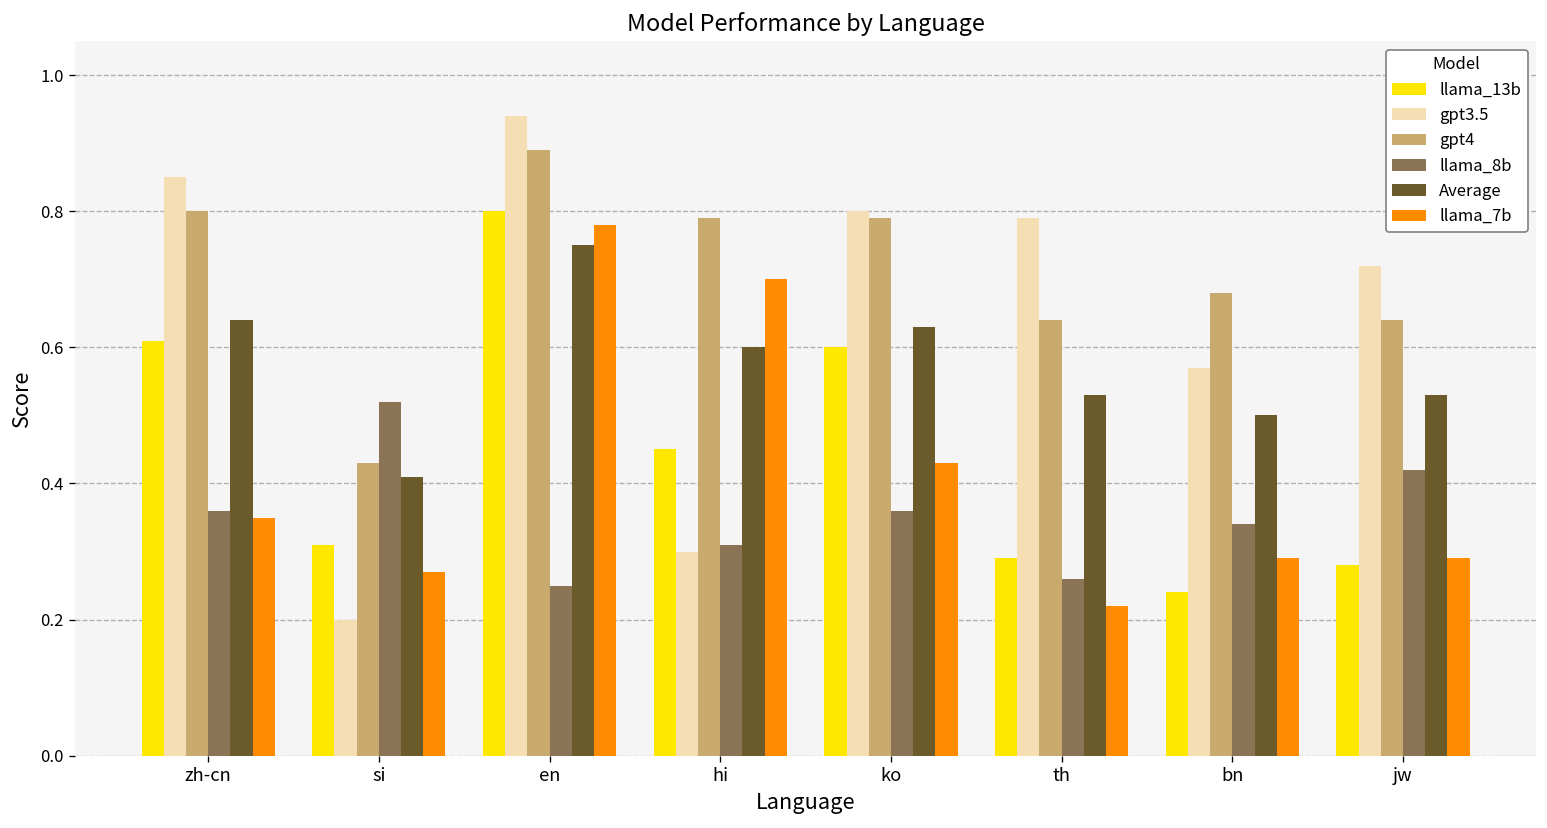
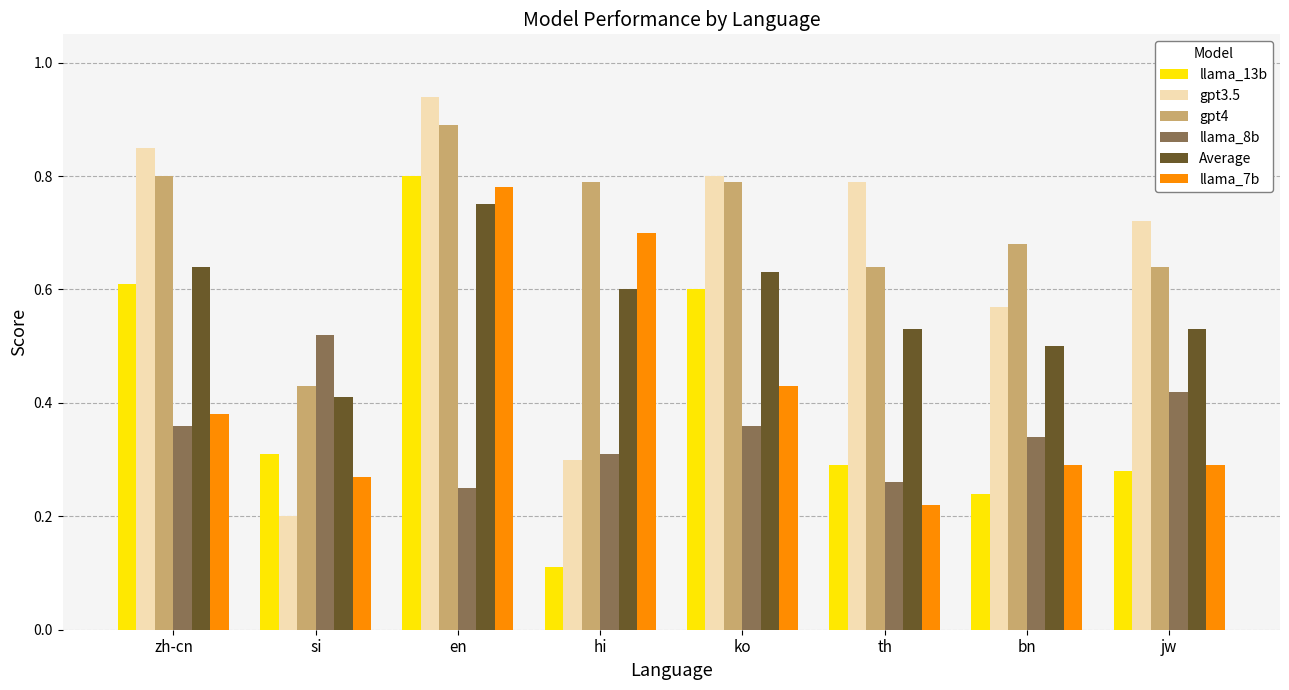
llama_7b, zh-cn: 0.35 -> 0.38
llama_13b, hi: 0.45 -> 0.11
